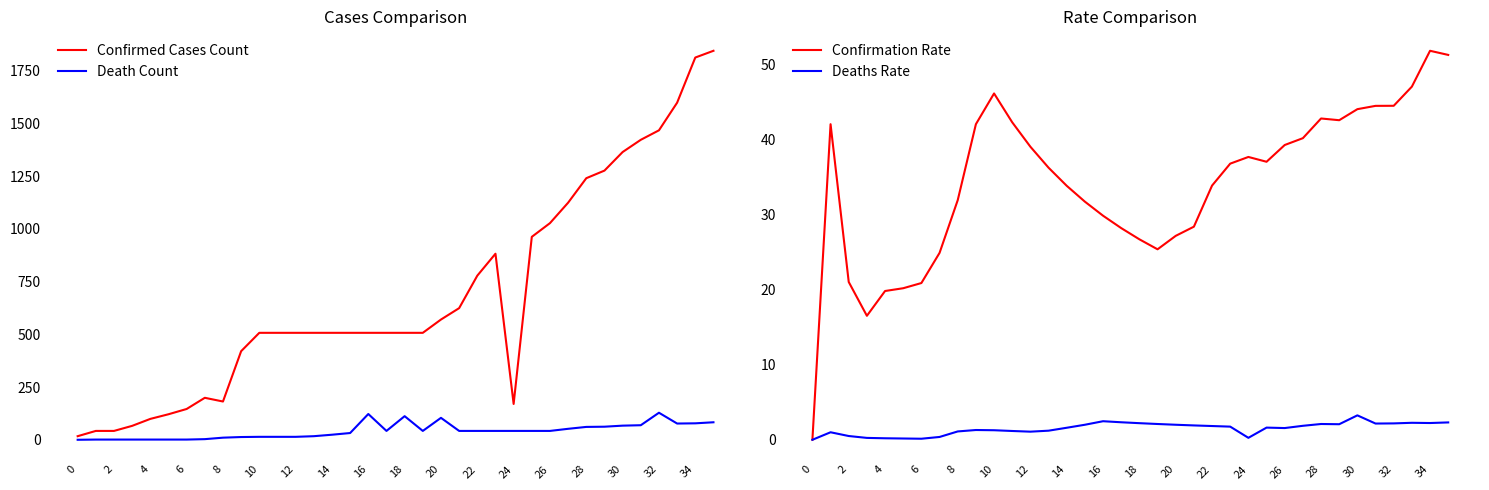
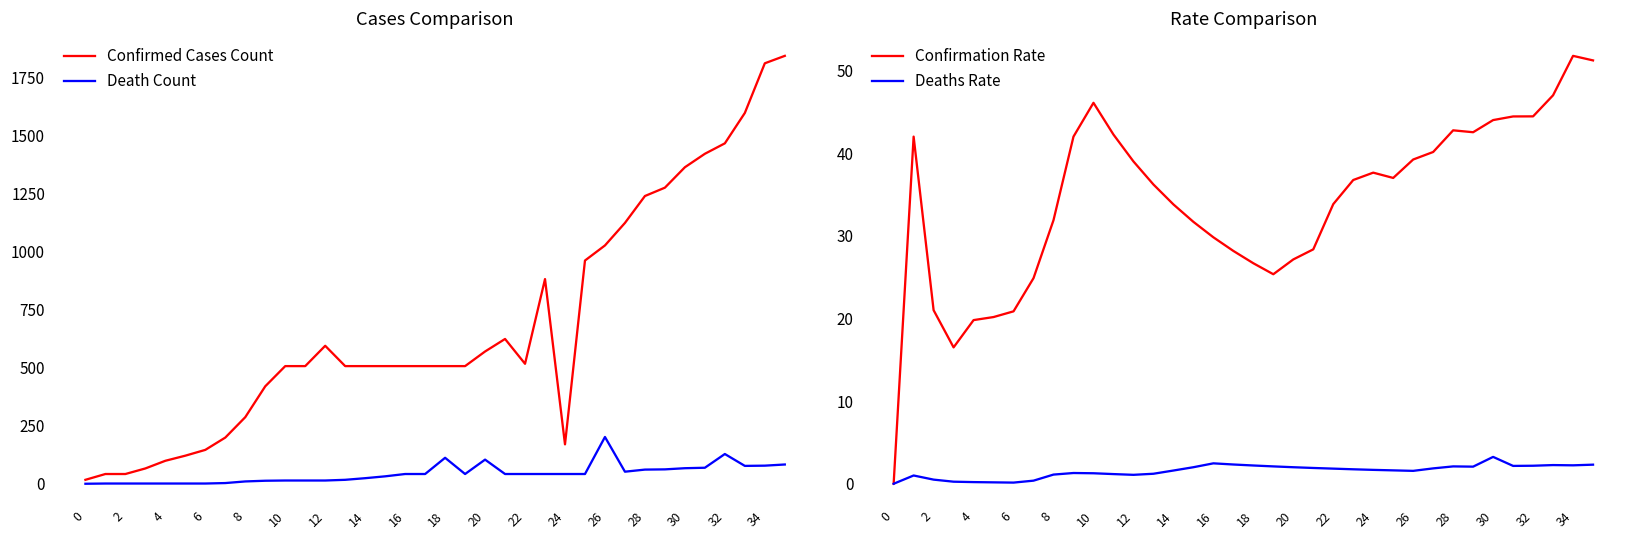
Cases Comparison, Confirmed Cases Count, 8: 180 -> 290
Cases Comparison, Confirmed Cases Count, 12: 510 -> 590
Cases Comparison, Death Count, 16: 120 -> 40
Cases Comparison, Confirmed Cases Count, 22: 780 -> 520
Cases Comparison, Death Count, 26: 40 -> 200
Rate Comparison, Deaths Rate, 24: 0 -> 2
